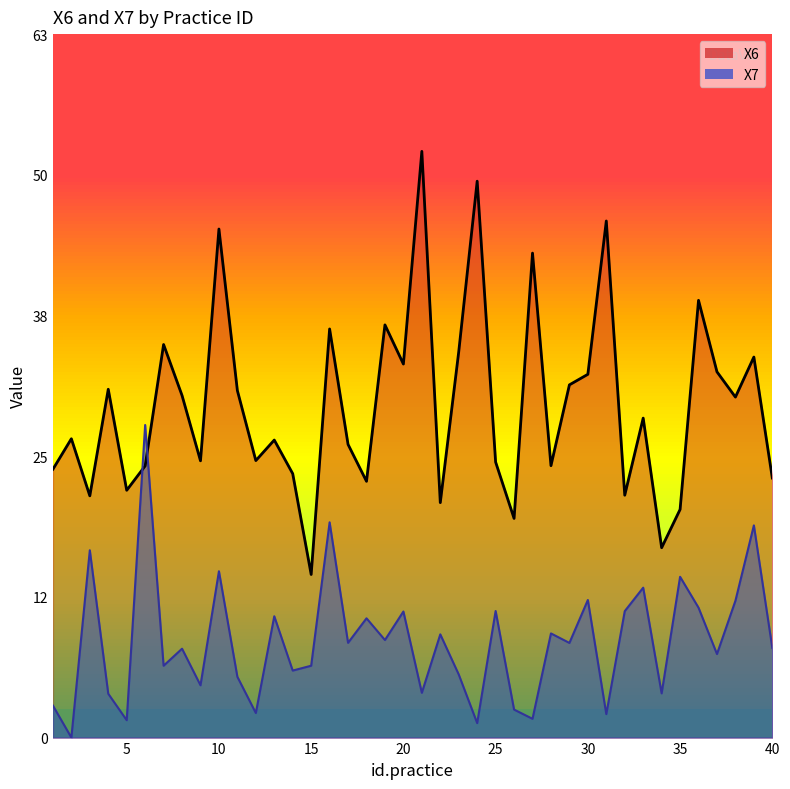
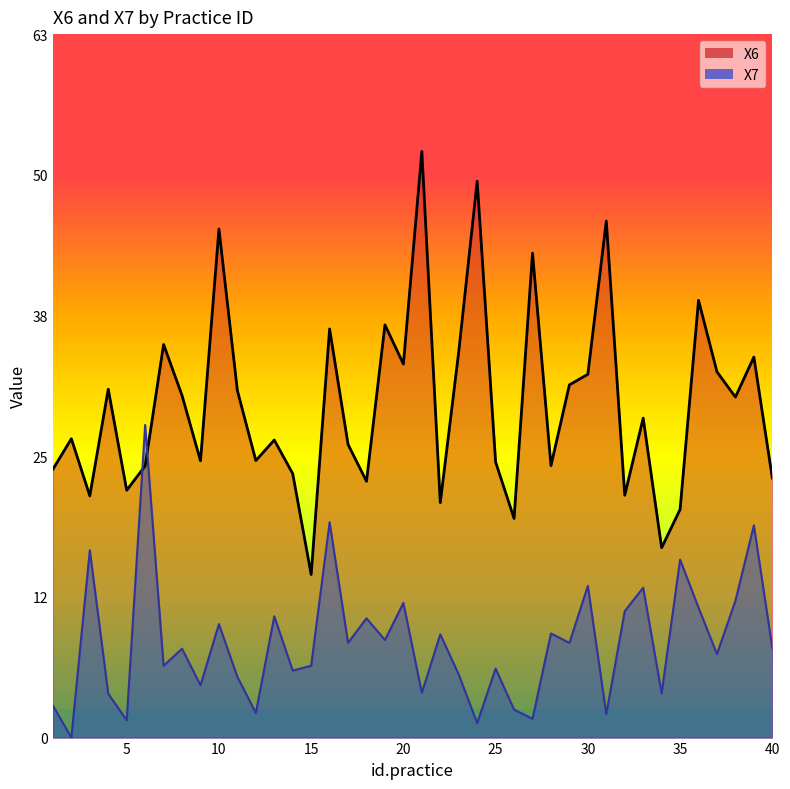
X7, 10: 15.0 -> 10.3
X7, 20: 11.4 -> 12.2
X7, 25: 11.5 -> 6.2
X7, 30: 12.4 -> 13.7
X7, 35: 14.5 -> 16.1
